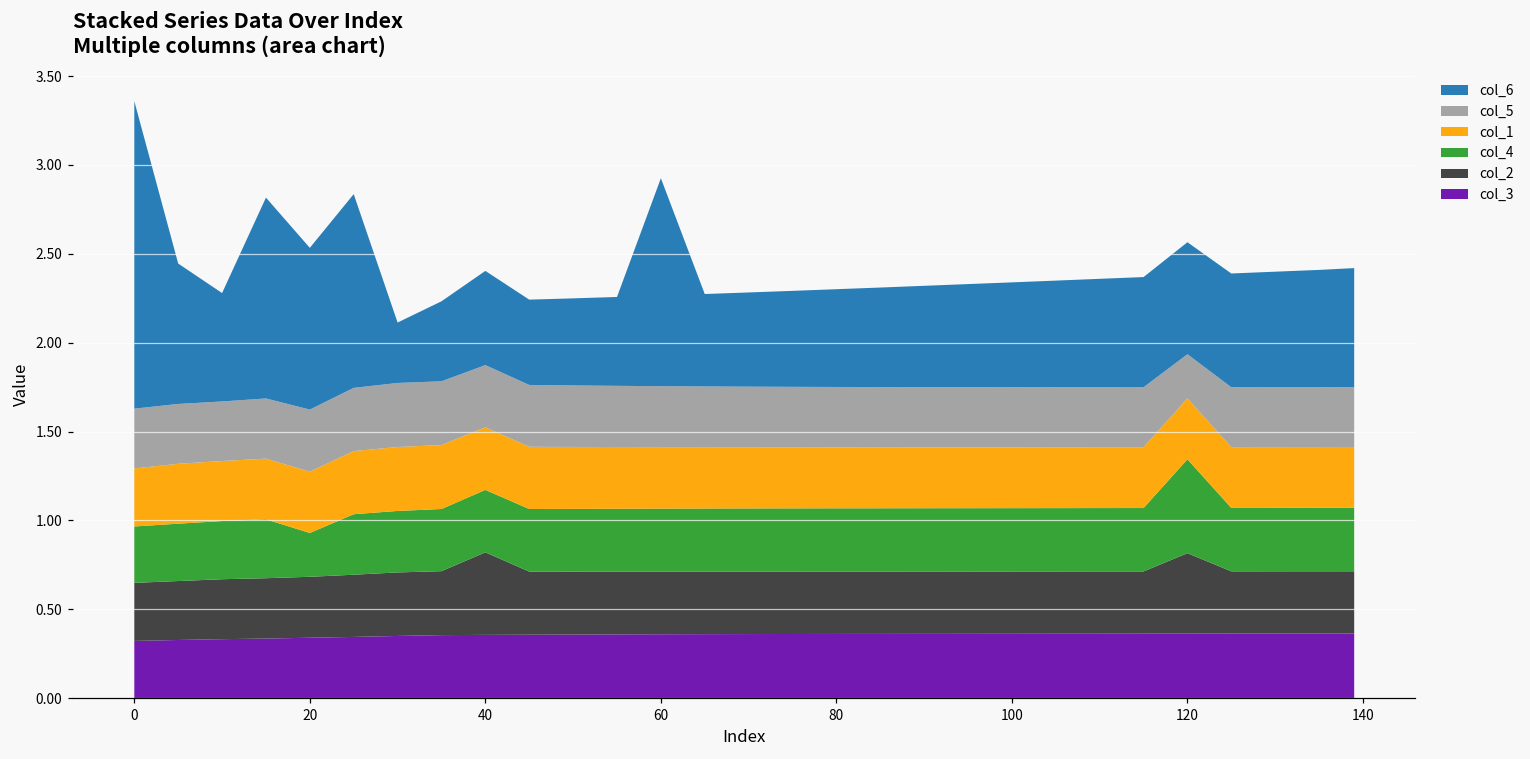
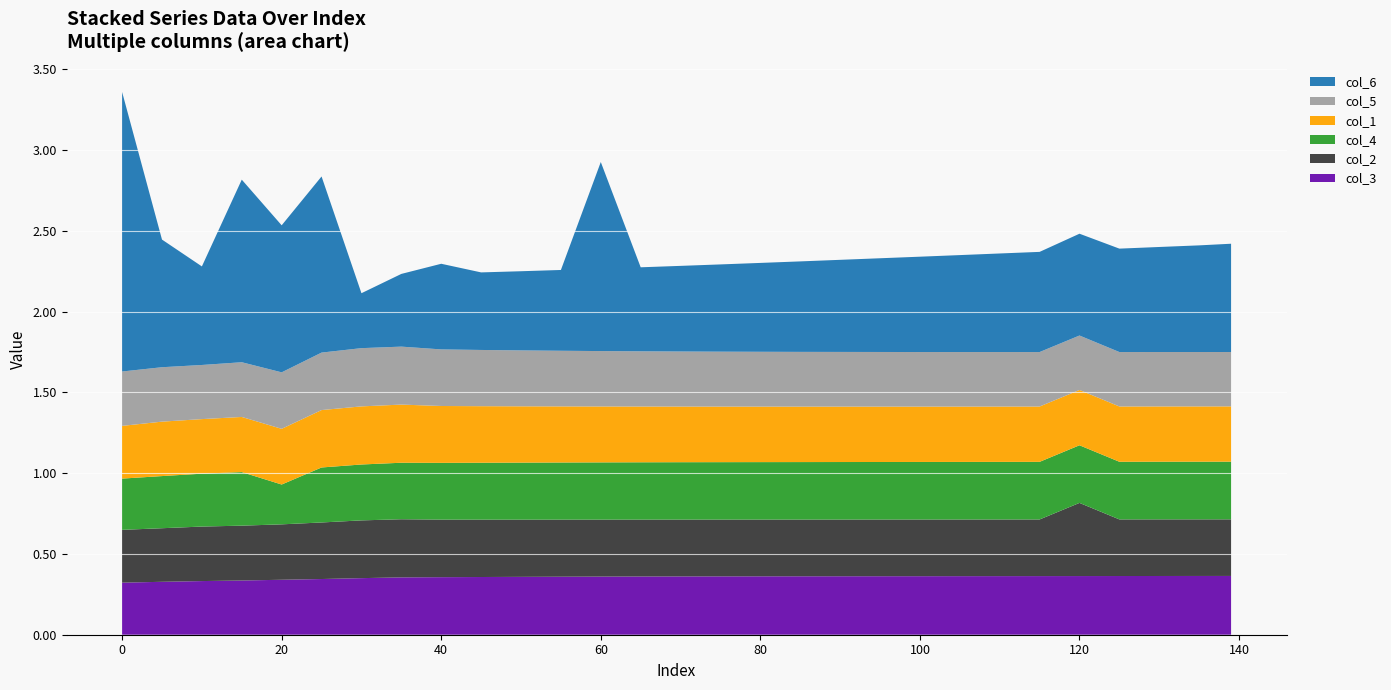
col_2, 40: 0.46 -> 0.36
col_4, 120: 0.53 -> 0.36
col_5, 120: 0.25 -> 0.34
